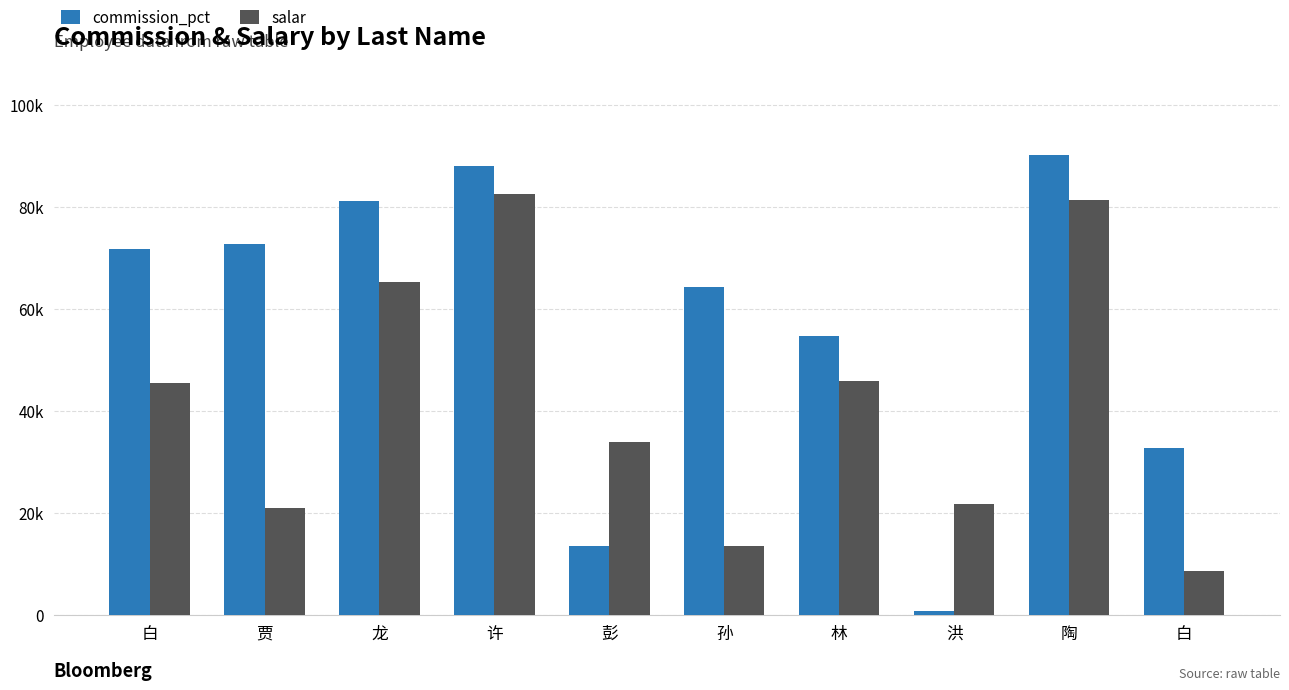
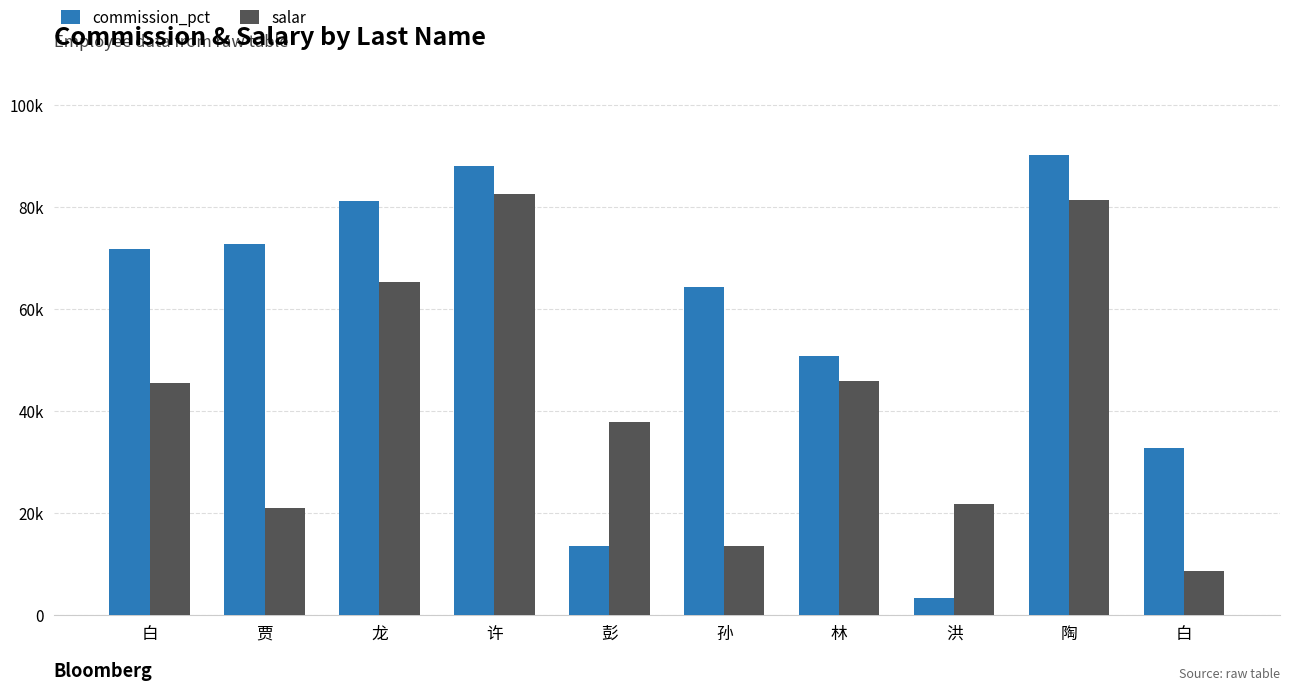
salar, 彭: 34000 -> 38000
commission_pct, 林: 55000 -> 51000
commission_pct, 洪: 1000 -> 3000
